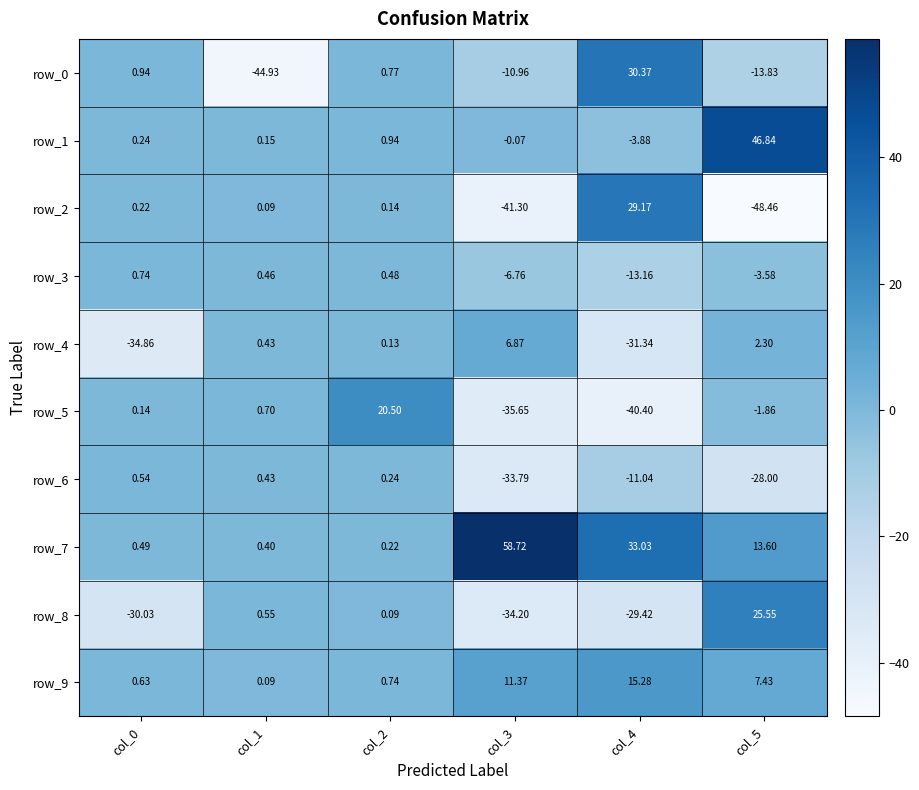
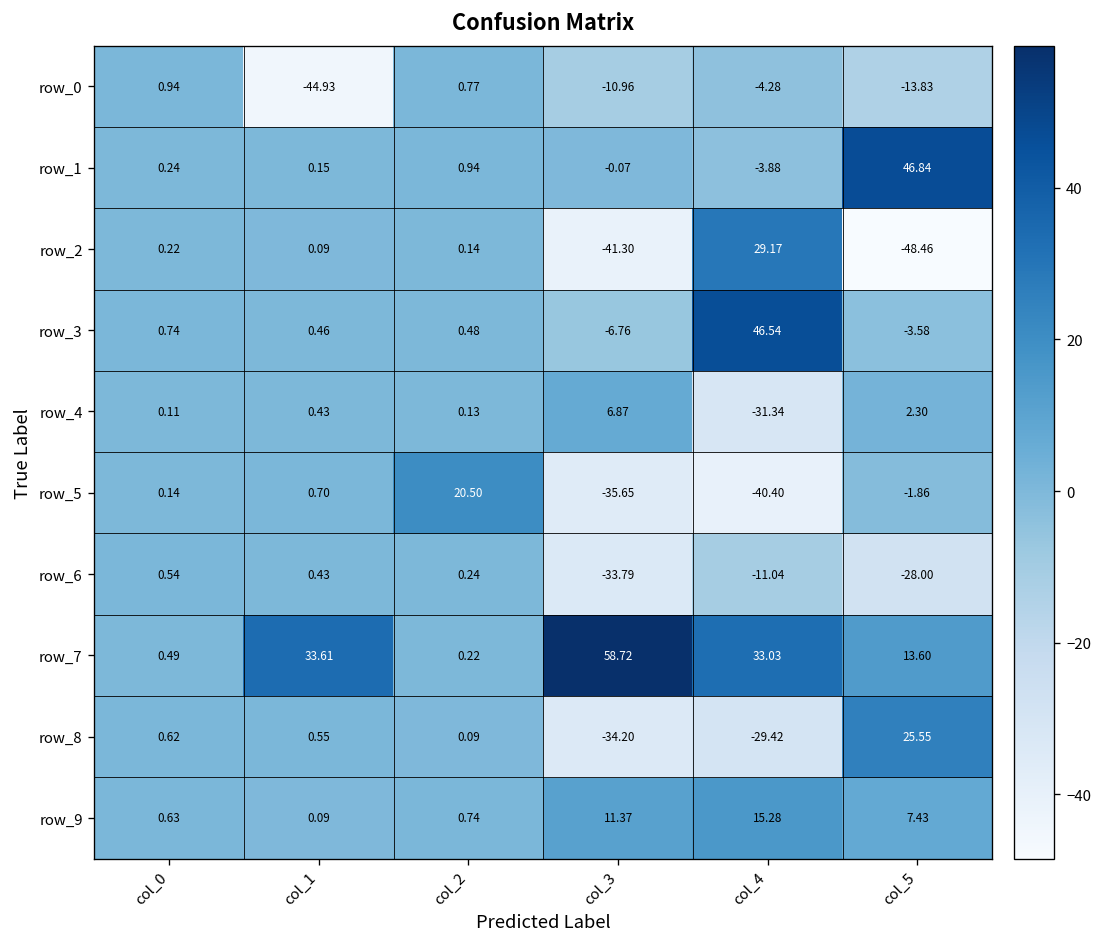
row_0, col_4: 30.37 -> -4.28
row_3, col_4: -13.16 -> 46.54
row_4, col_0: -34.86 -> 0.11
row_7, col_1: 0.40 -> 33.61
row_8, col_0: -30.03 -> 0.62
